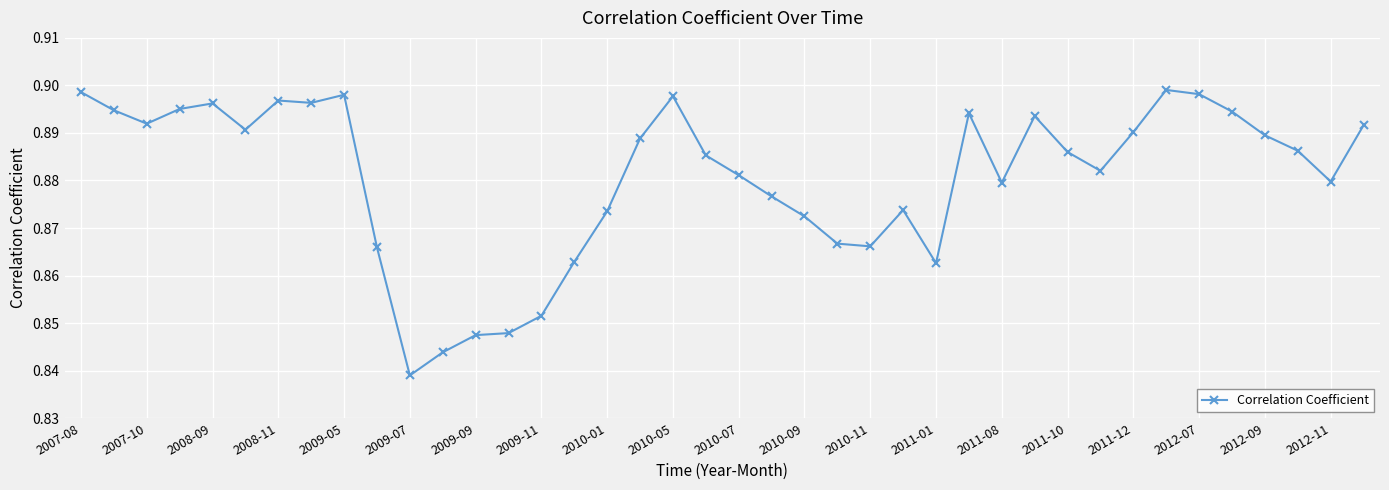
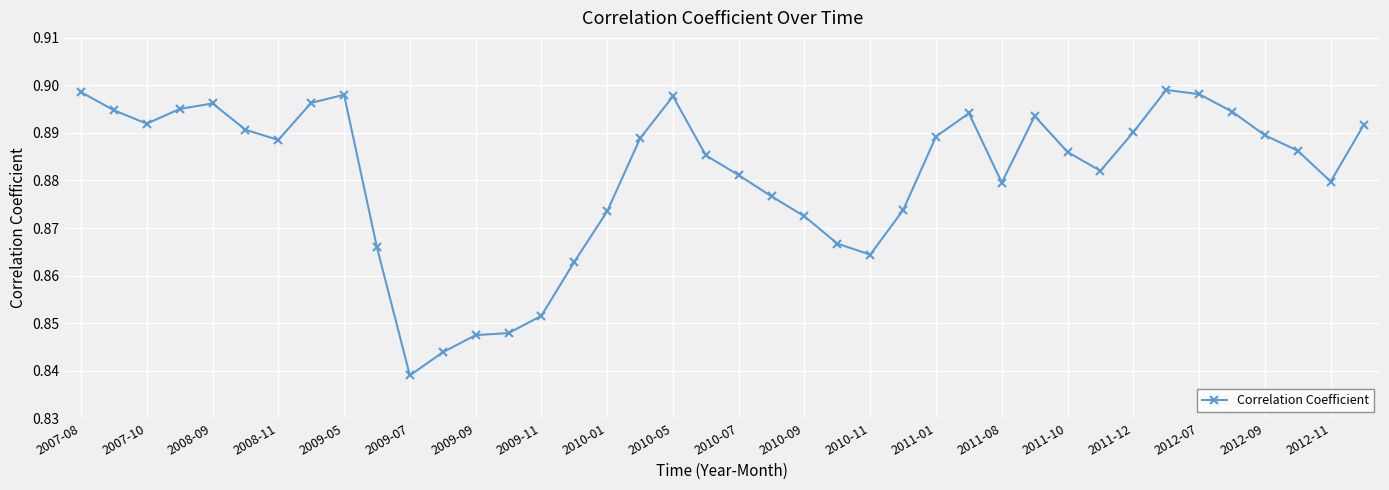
2008-11: 0.897 -> 0.889
2010-11: 0.866 -> 0.864
2011-01: 0.863 -> 0.889
